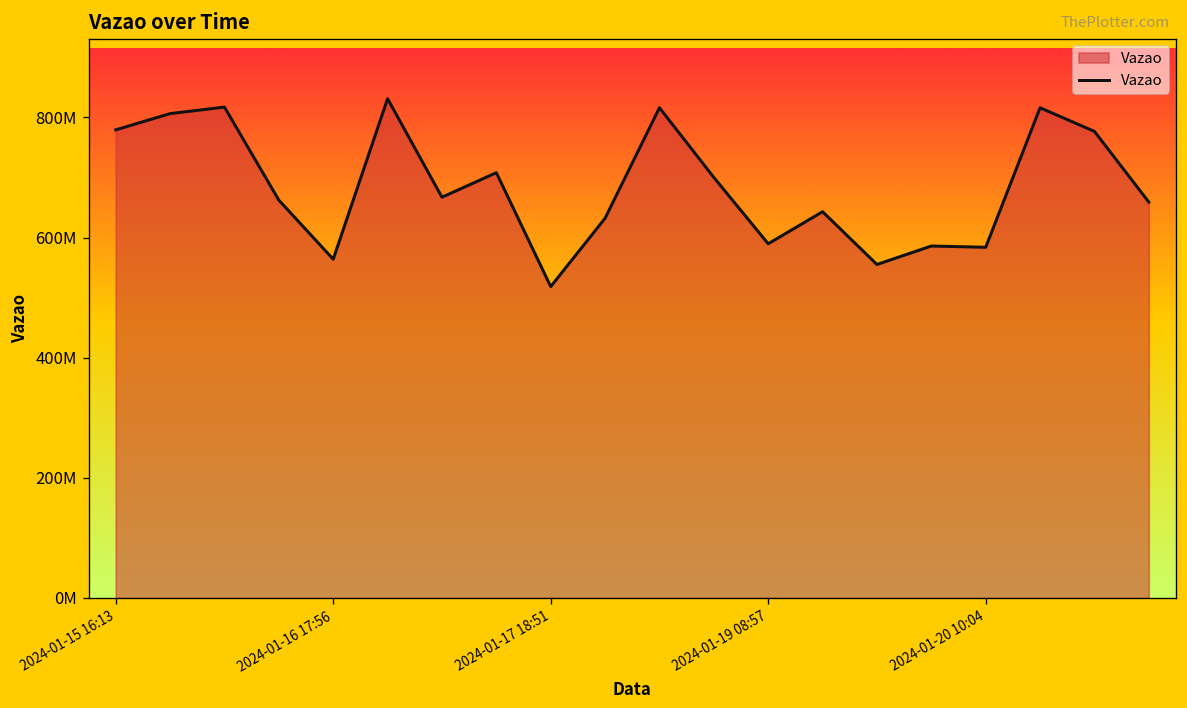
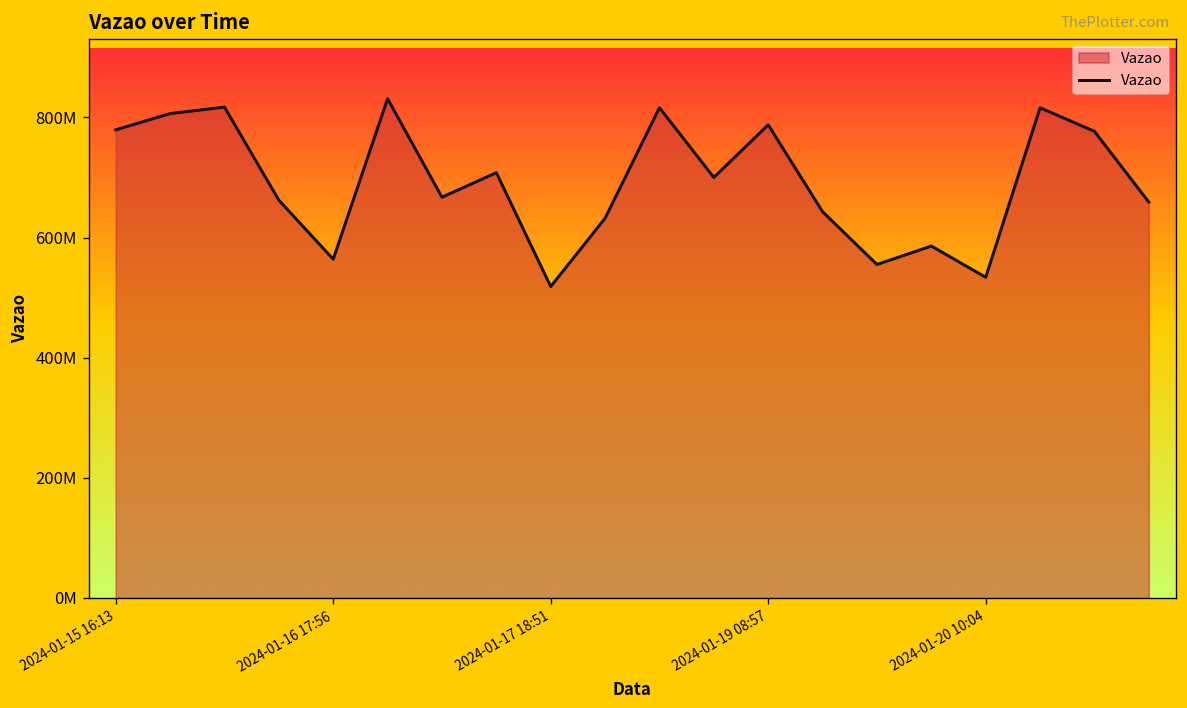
2024-01-19 08:57: 590000000 -> 790000000
2024-01-20 10:04: 580000000 -> 530000000
